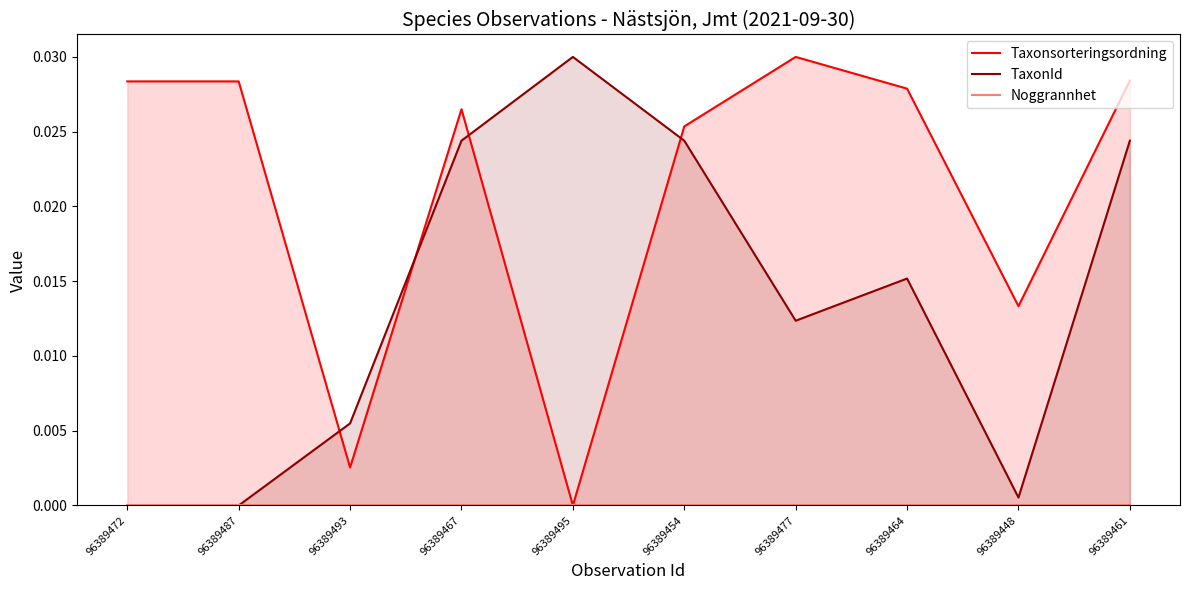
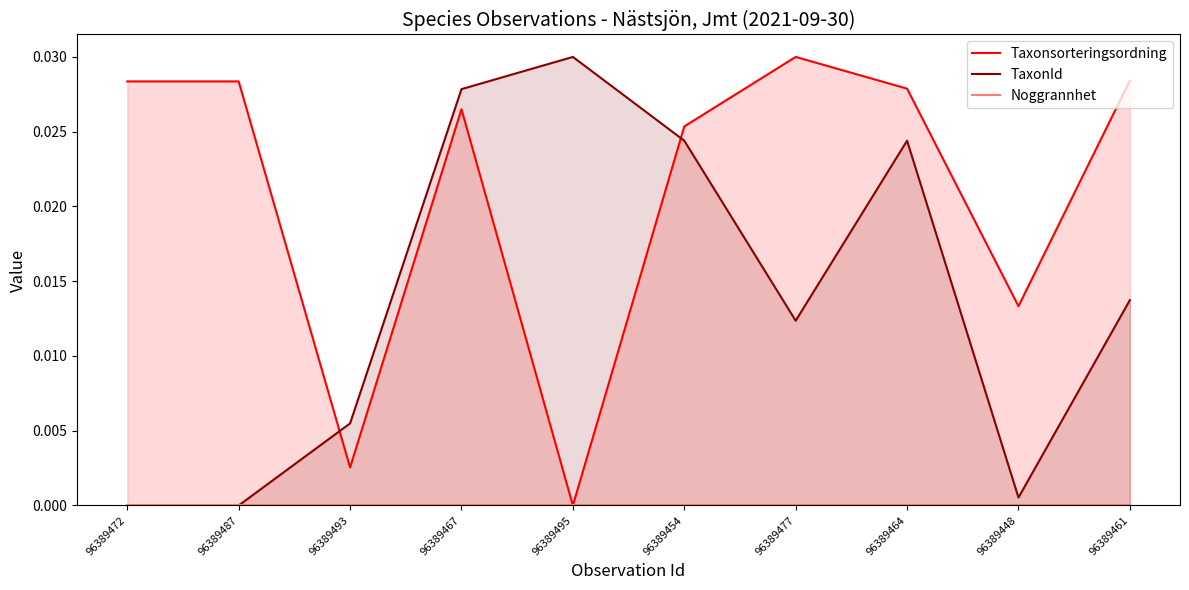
TaxonId, 96389467: 0.0244 -> 0.0278
TaxonId, 96389464: 0.0152 -> 0.0244
TaxonId, 96389461: 0.0244 -> 0.0137
